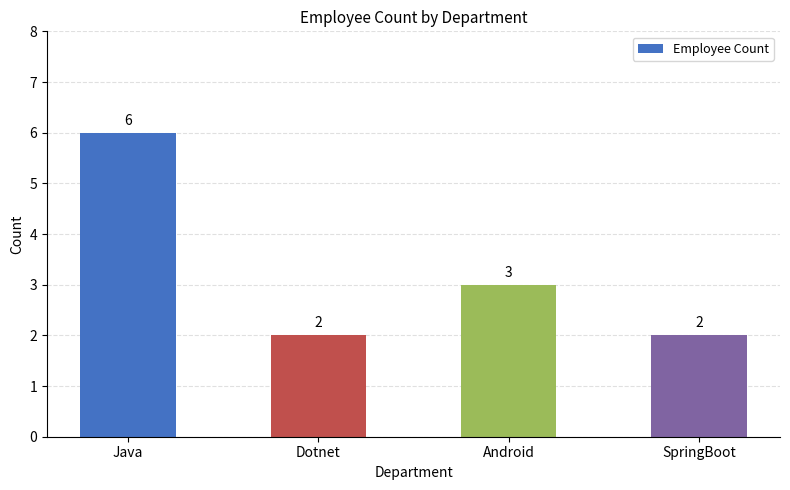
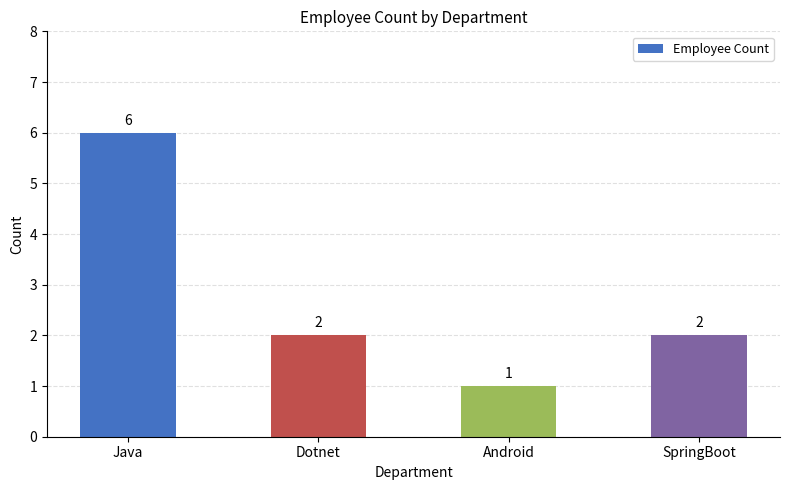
Android: 3 -> 1
